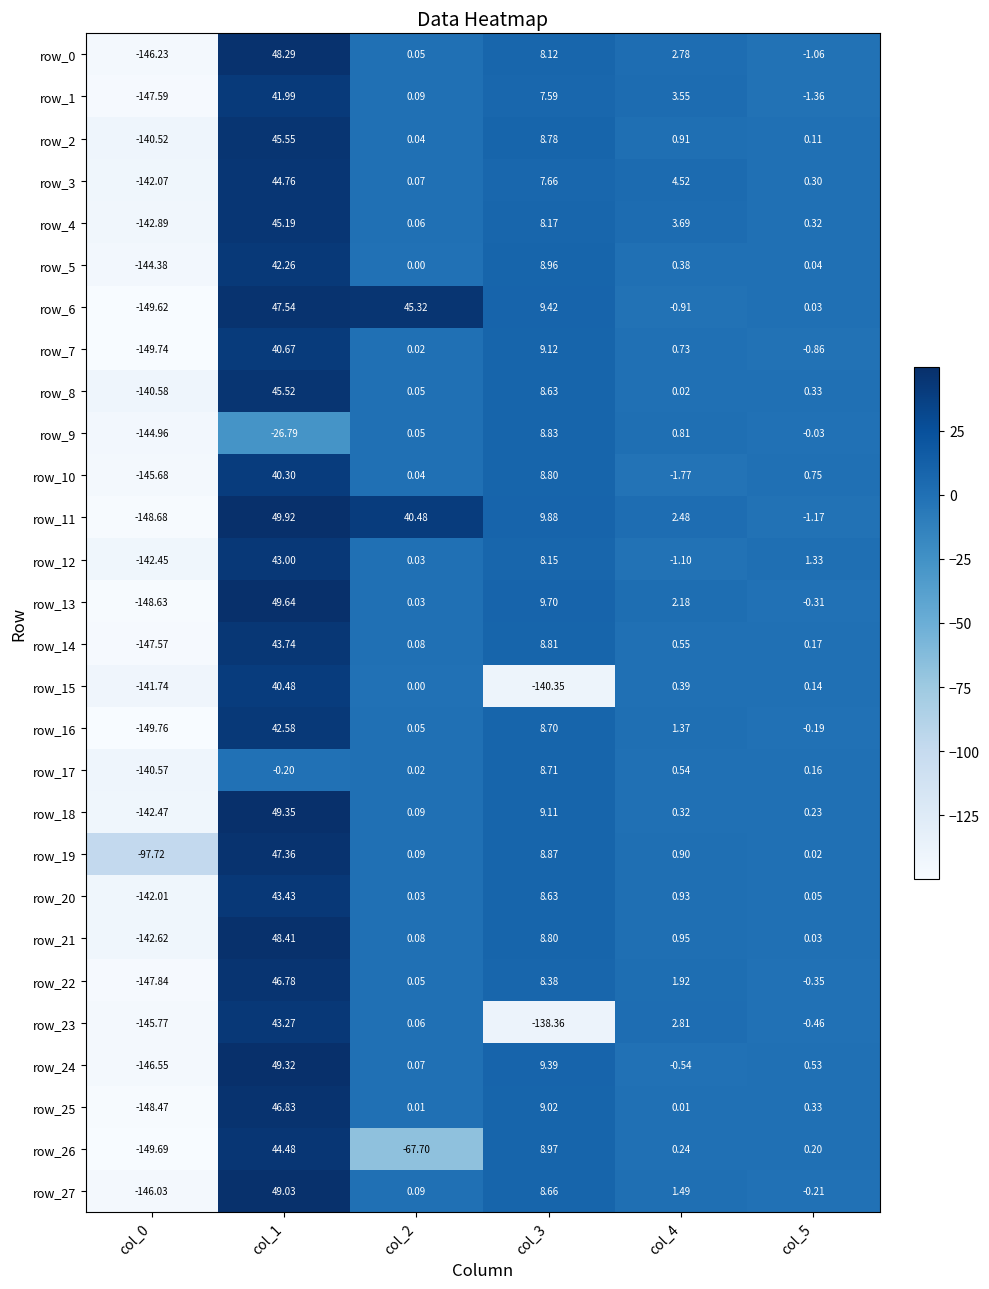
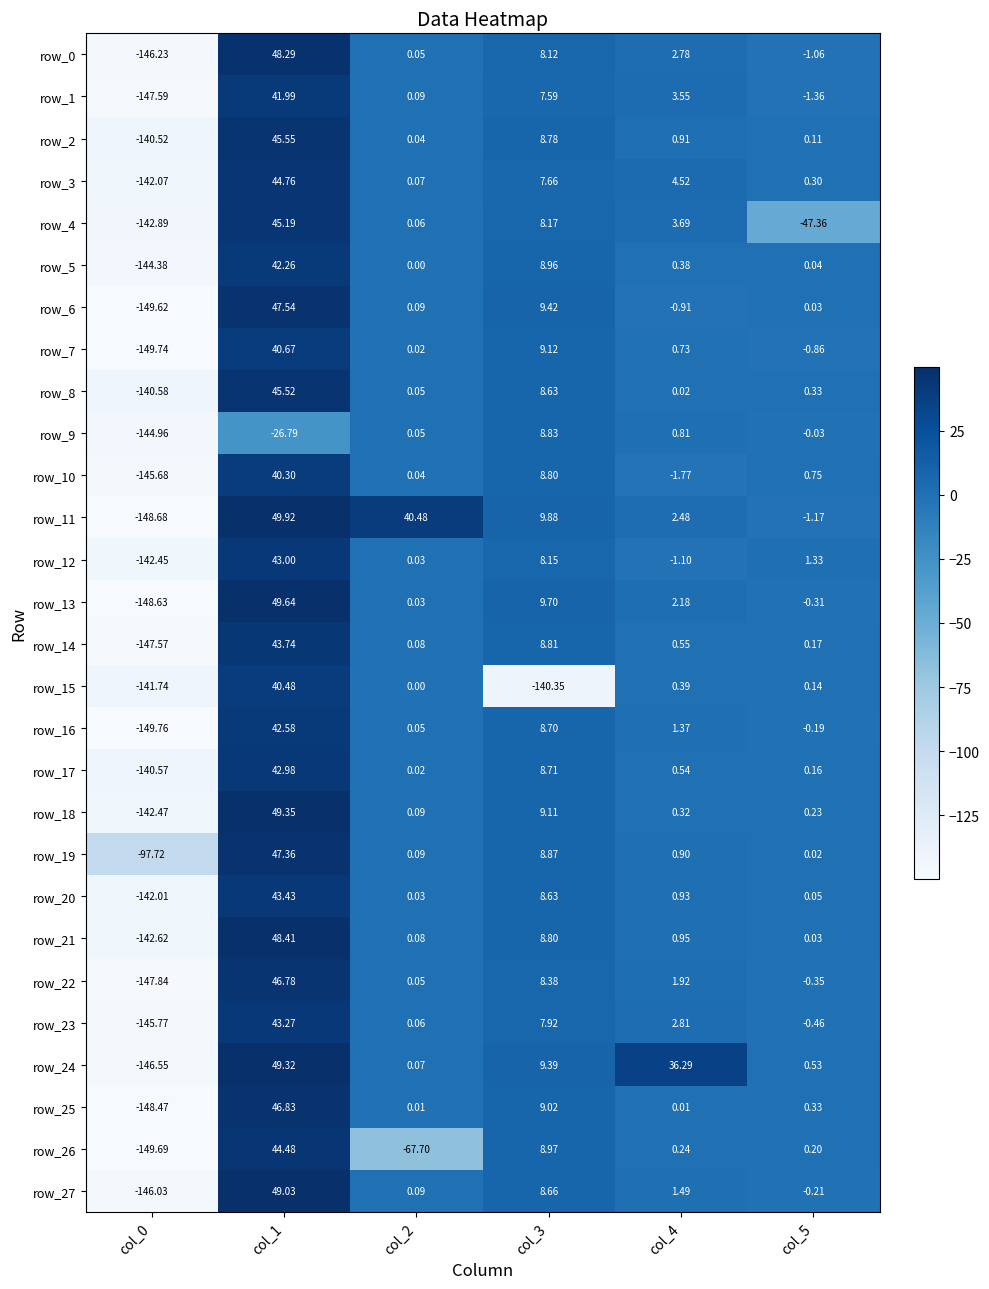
row_4, col_5: 0.32 -> -47.36
row_6, col_2: 45.32 -> 0.09
row_17, col_1: -0.20 -> 42.98
row_23, col_3: -138.36 -> 7.92
row_24, col_4: -0.54 -> 36.29
